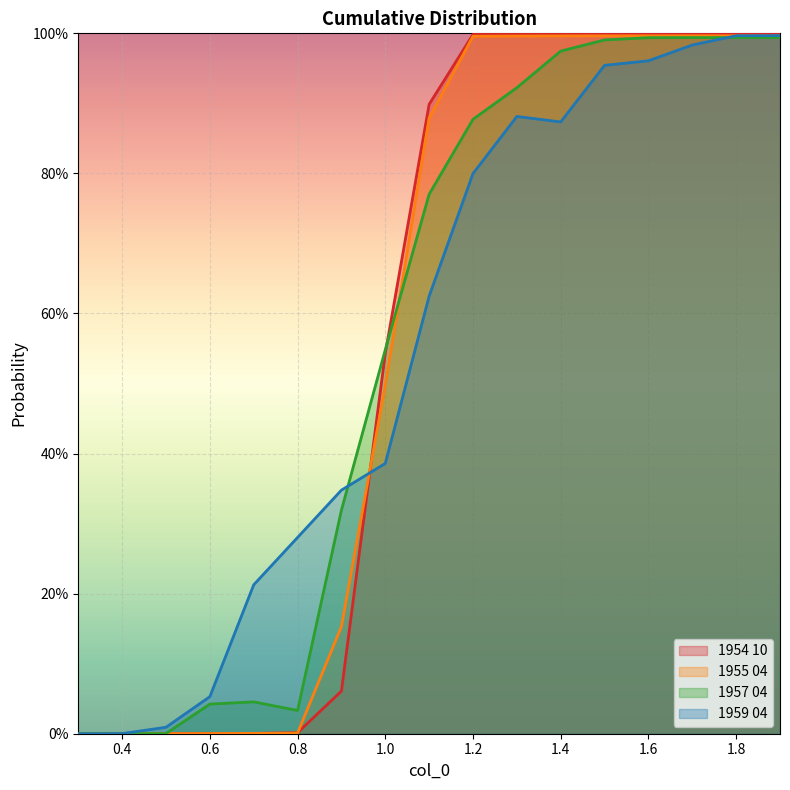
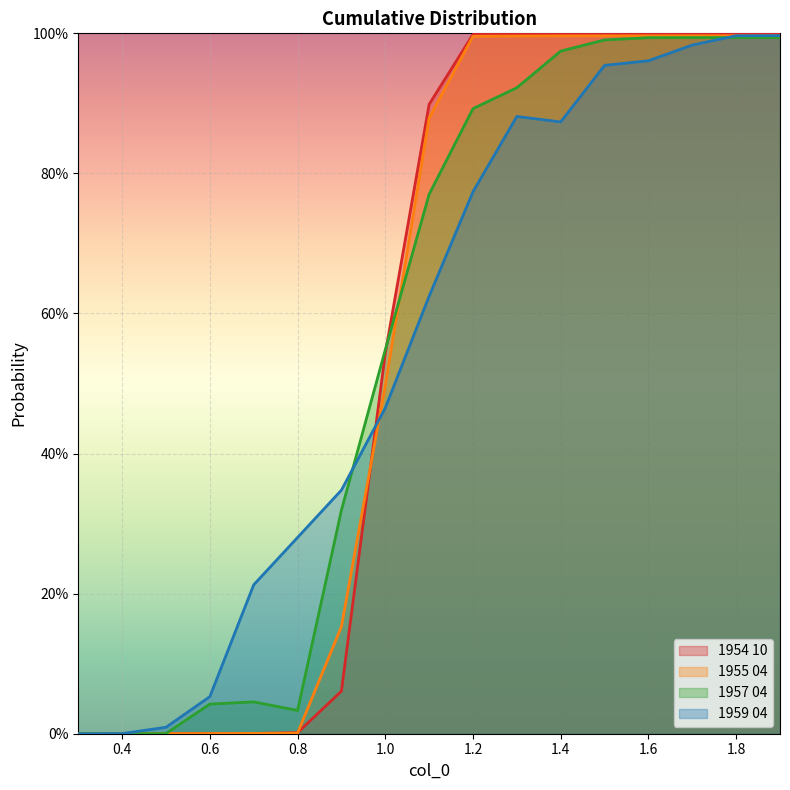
1959 04, 1.0: 39% -> 47%
1957 04, 1.2: 88% -> 89%
1959 04, 1.2: 80% -> 77%
